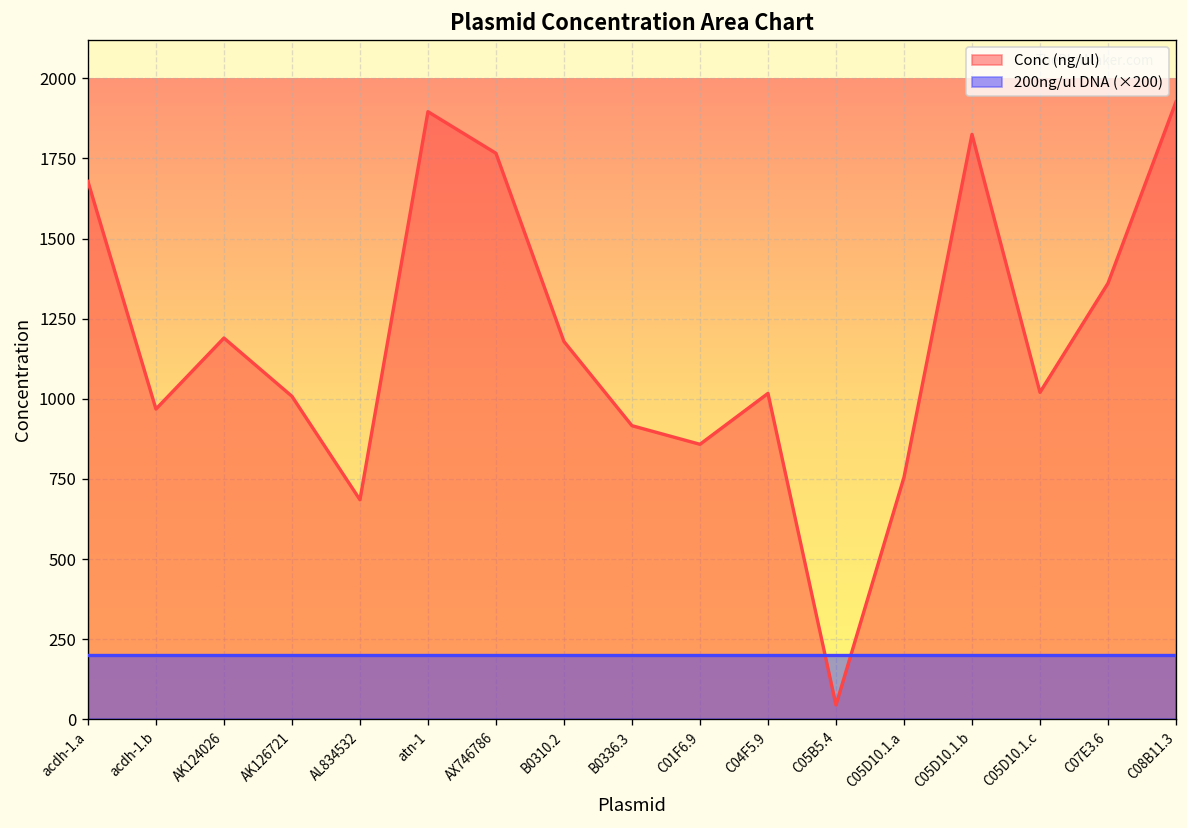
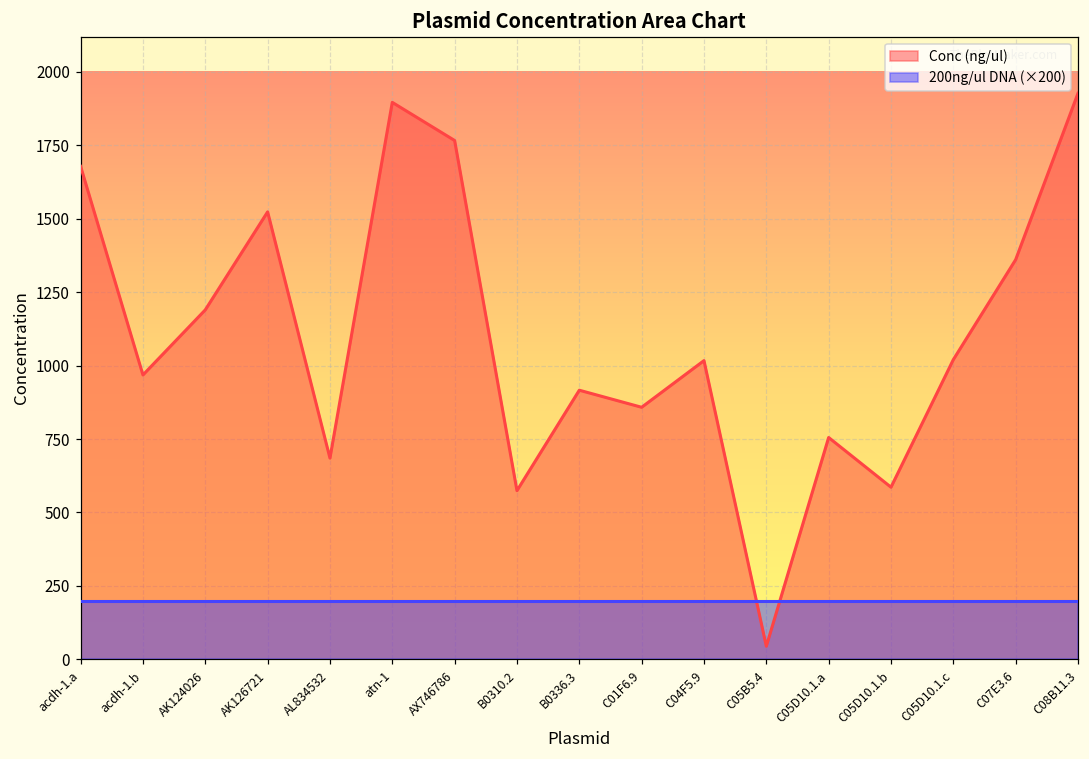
Conc (ng/ul), AK126721: 1010 -> 1520
Conc (ng/ul), B0310.2: 1180 -> 570
Conc (ng/ul), C05D10.1.b: 1830 -> 590
